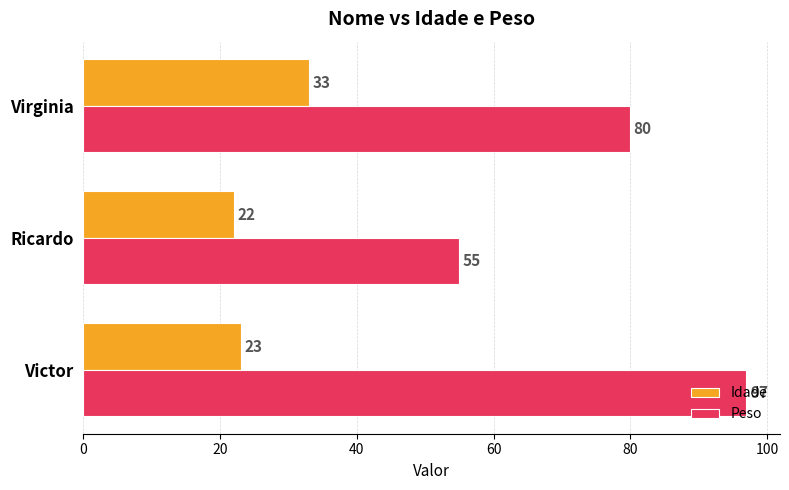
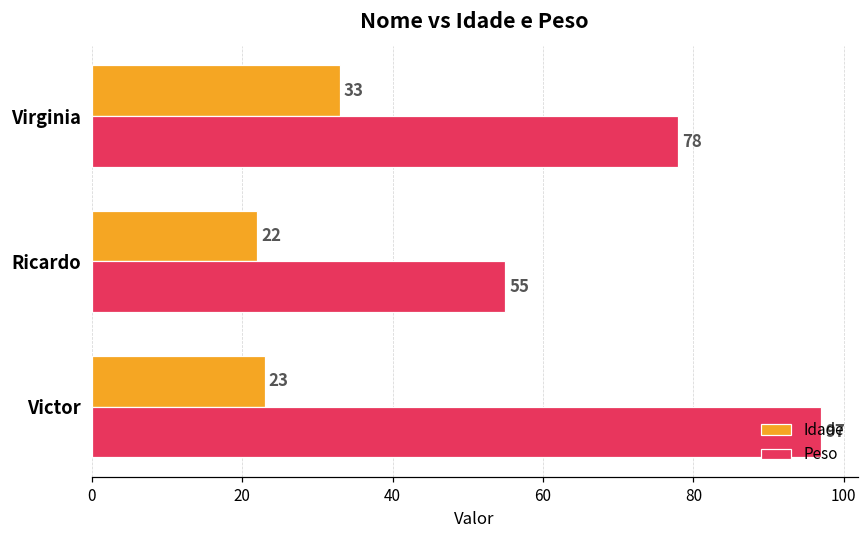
Peso, Virginia: 80 -> 78
